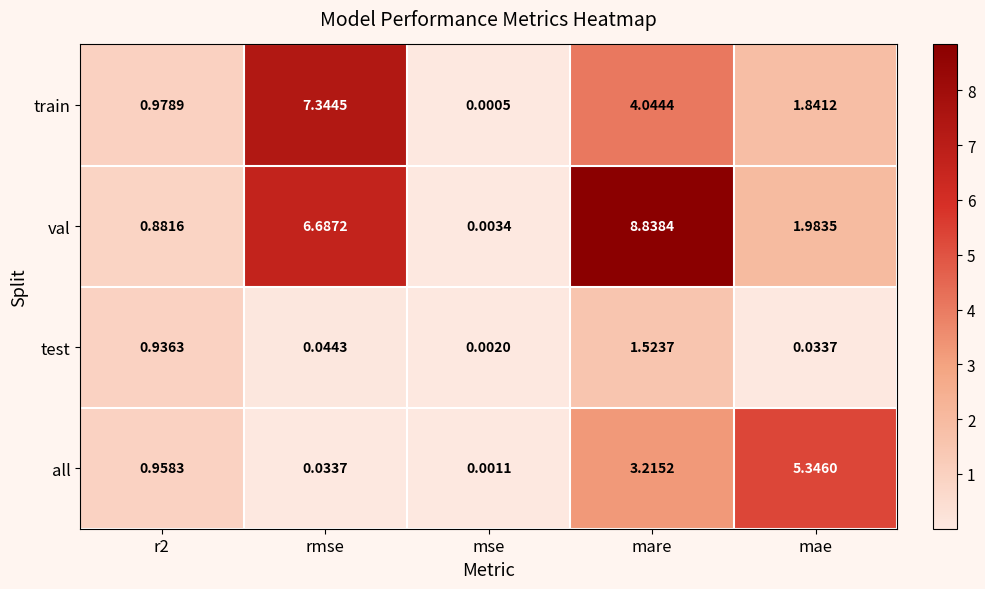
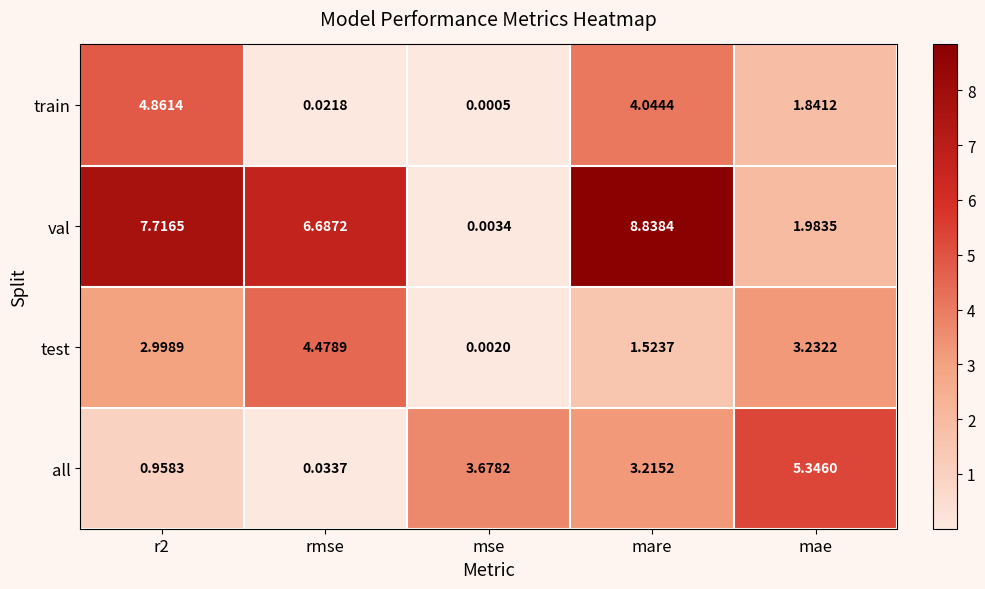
train, r2: 0.9789 -> 4.8614
train, rmse: 7.3445 -> 0.0218
val, r2: 0.8816 -> 7.7165
test, r2: 0.9363 -> 2.9989
test, rmse: 0.0443 -> 4.4789
test, mae: 0.0337 -> 3.2322
all, mse: 0.0011 -> 3.6782
